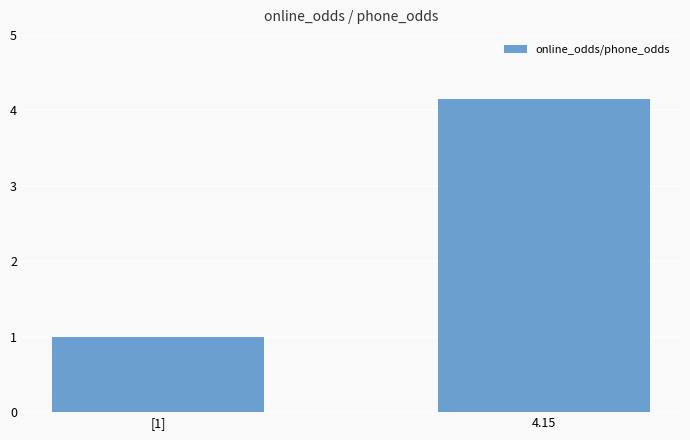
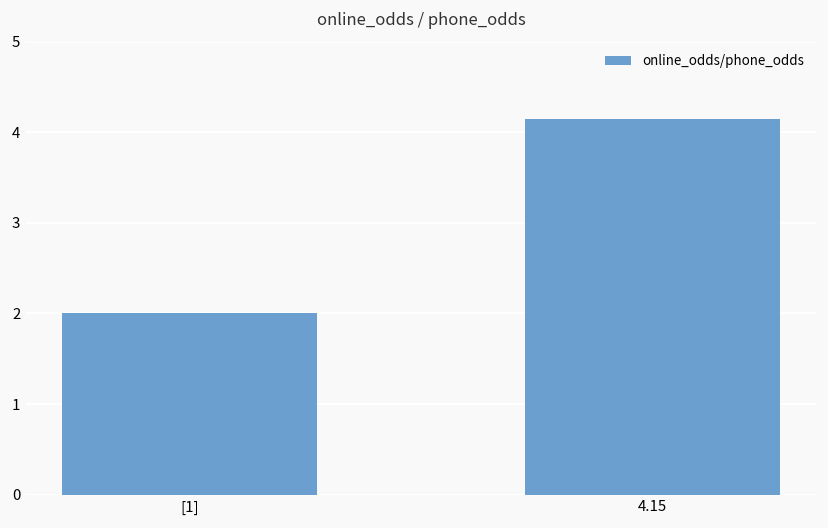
[1]: 1 -> 2
